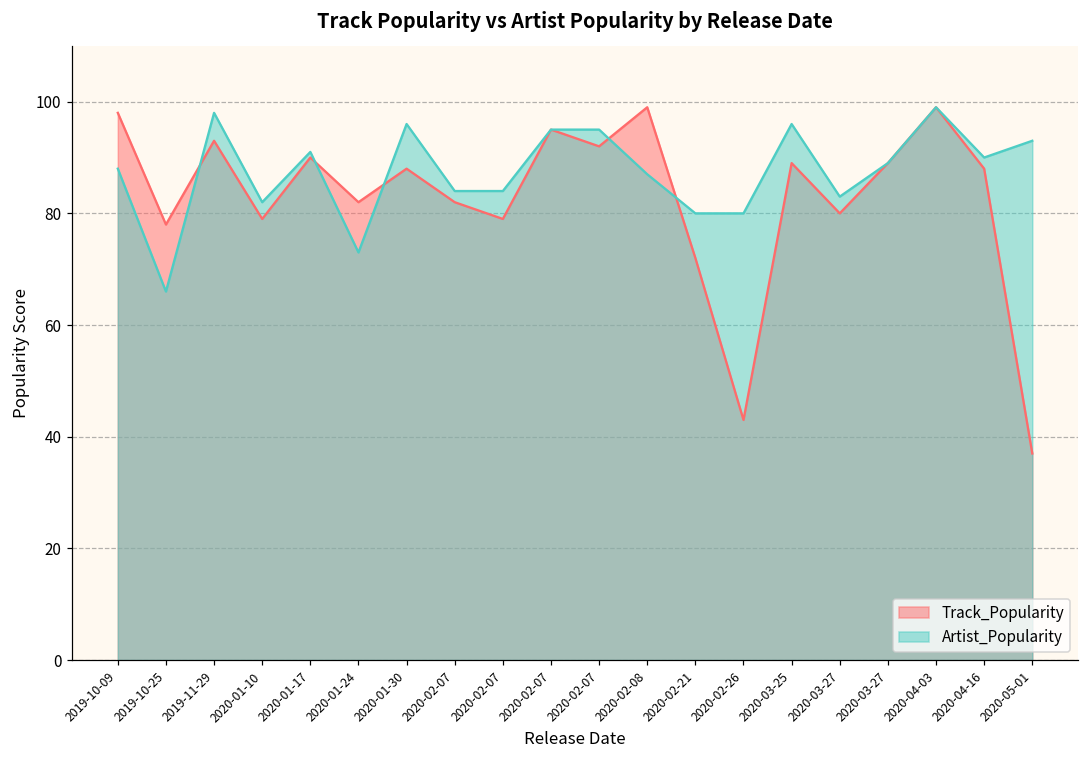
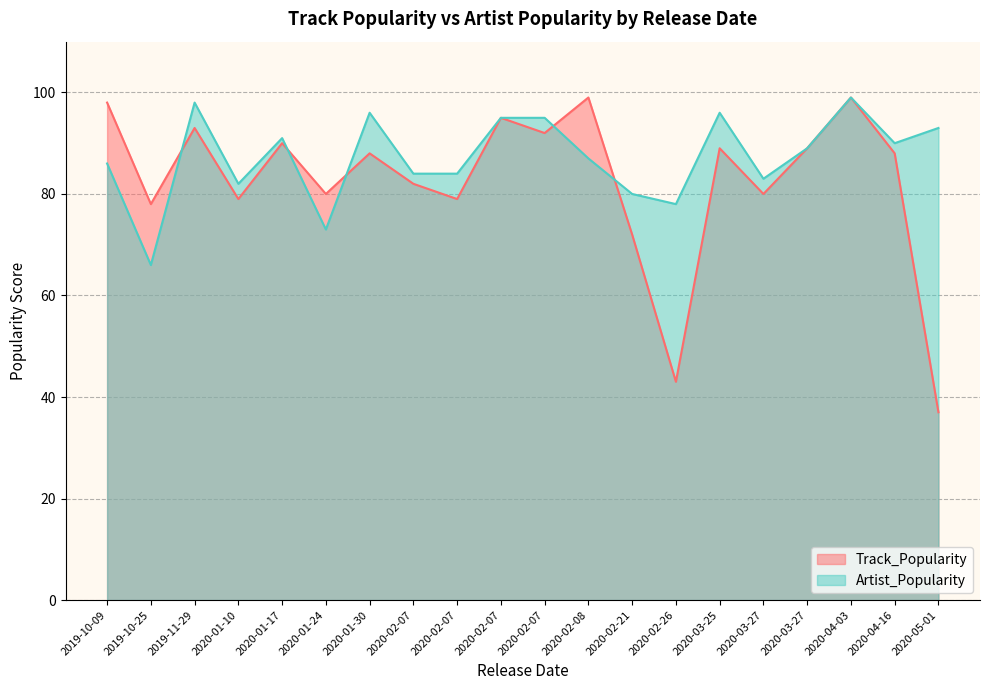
Artist_Popularity, 2019-10-09: 88 -> 86
Track_Popularity, 2020-01-24: 82 -> 80
Artist_Popularity, 2020-02-26: 80 -> 78
